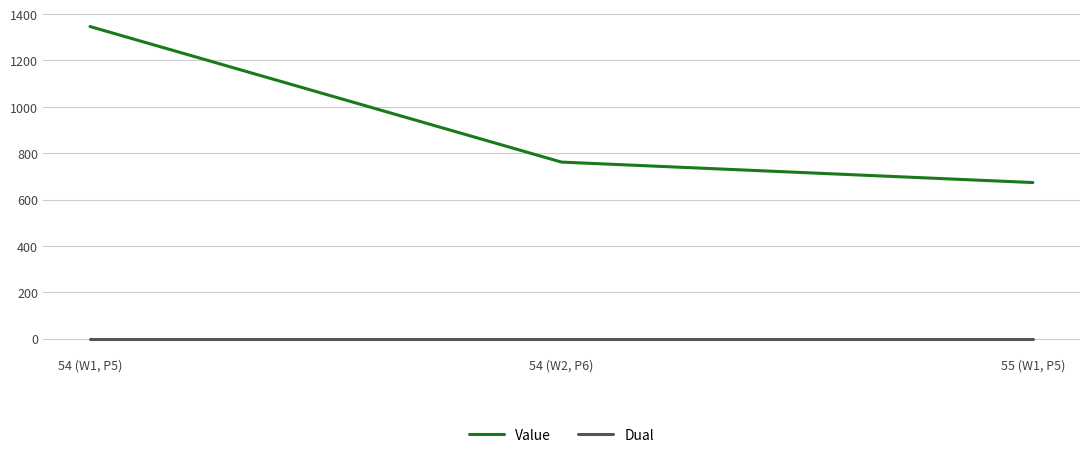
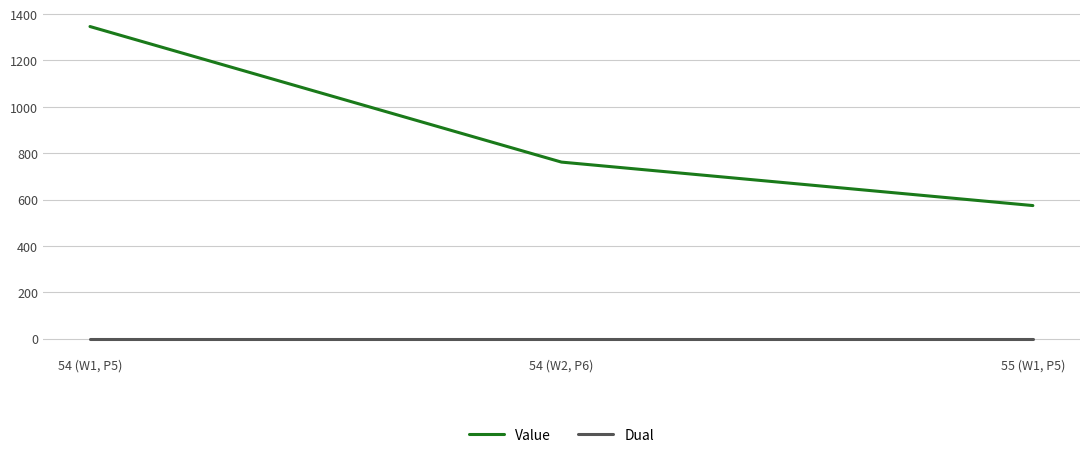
Value, 55 (W1, P5): 670 -> 570
